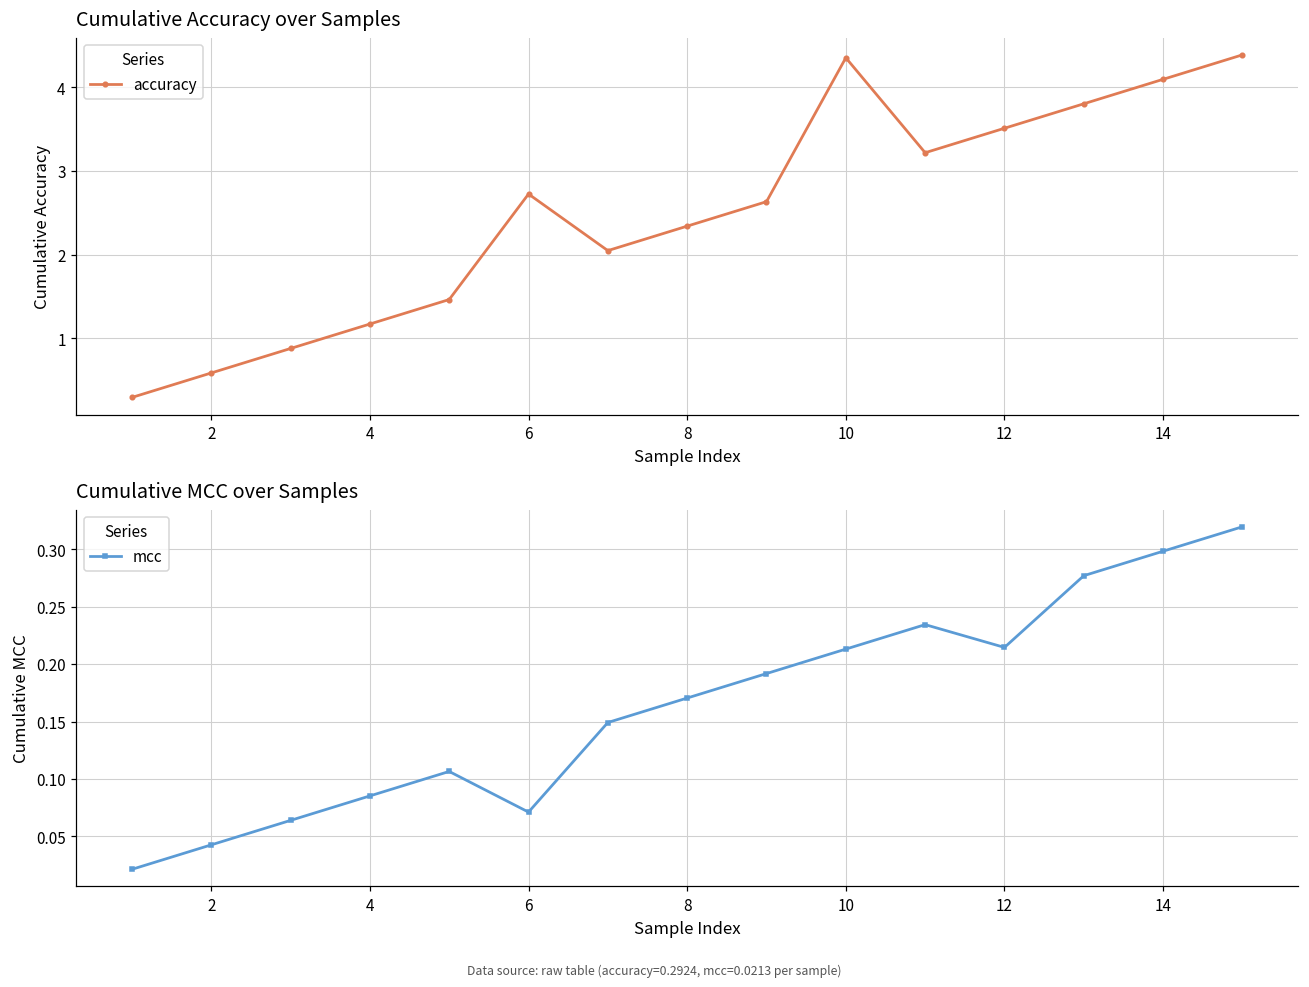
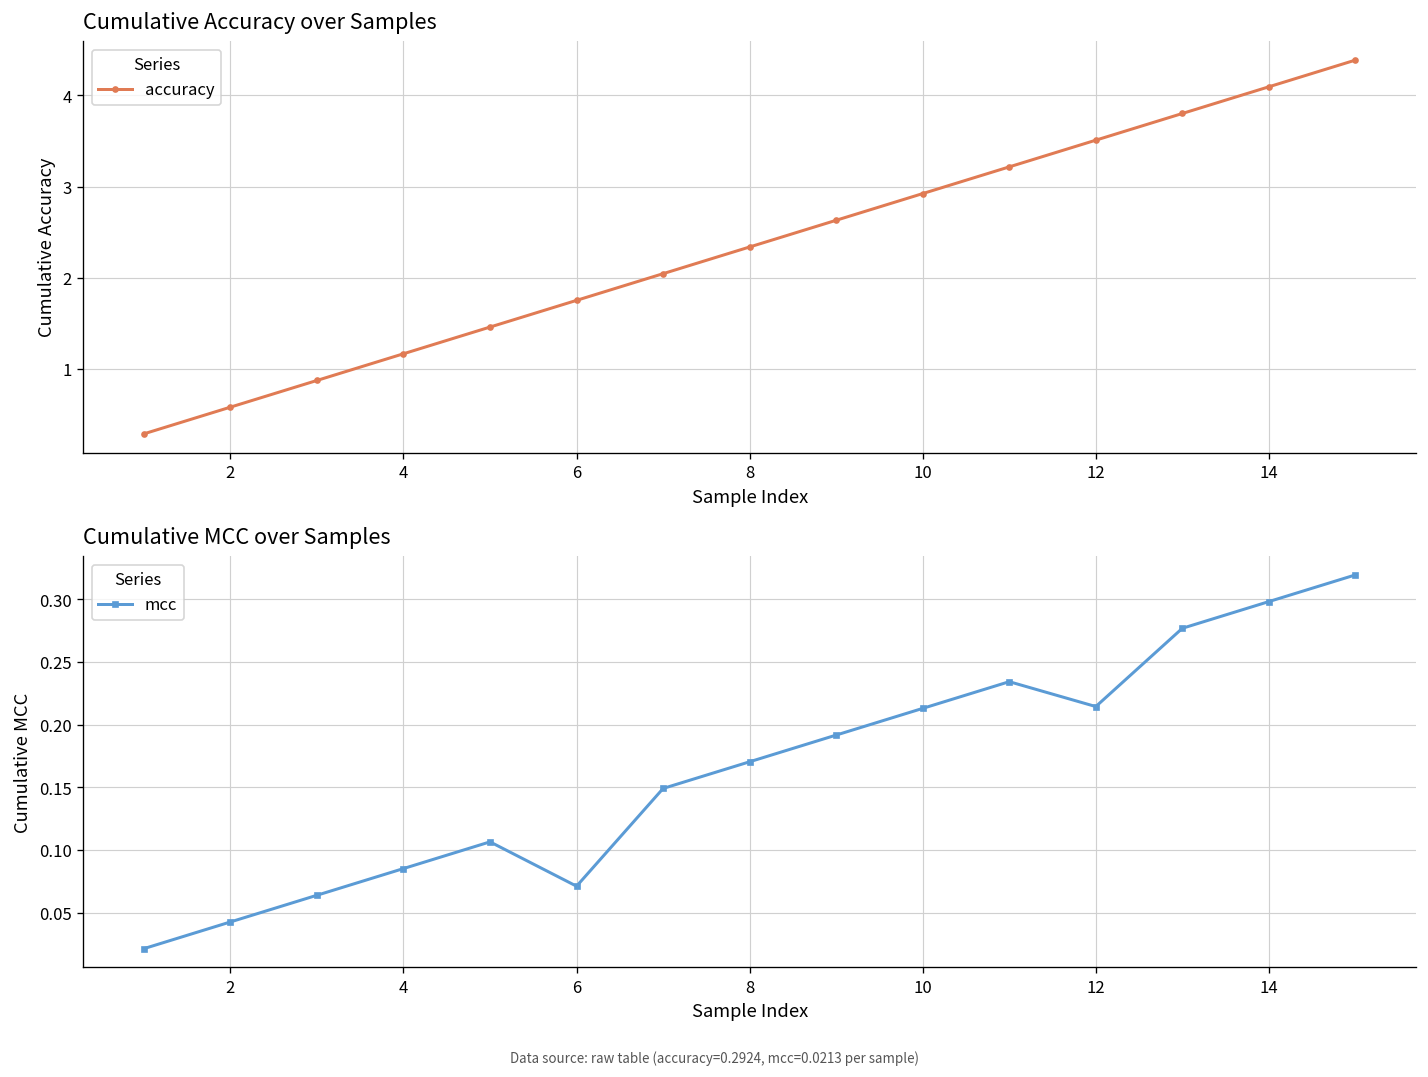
Cumulative Accuracy over Samples, 6: 2.7 -> 1.8
Cumulative Accuracy over Samples, 10: 4.4 -> 2.9
